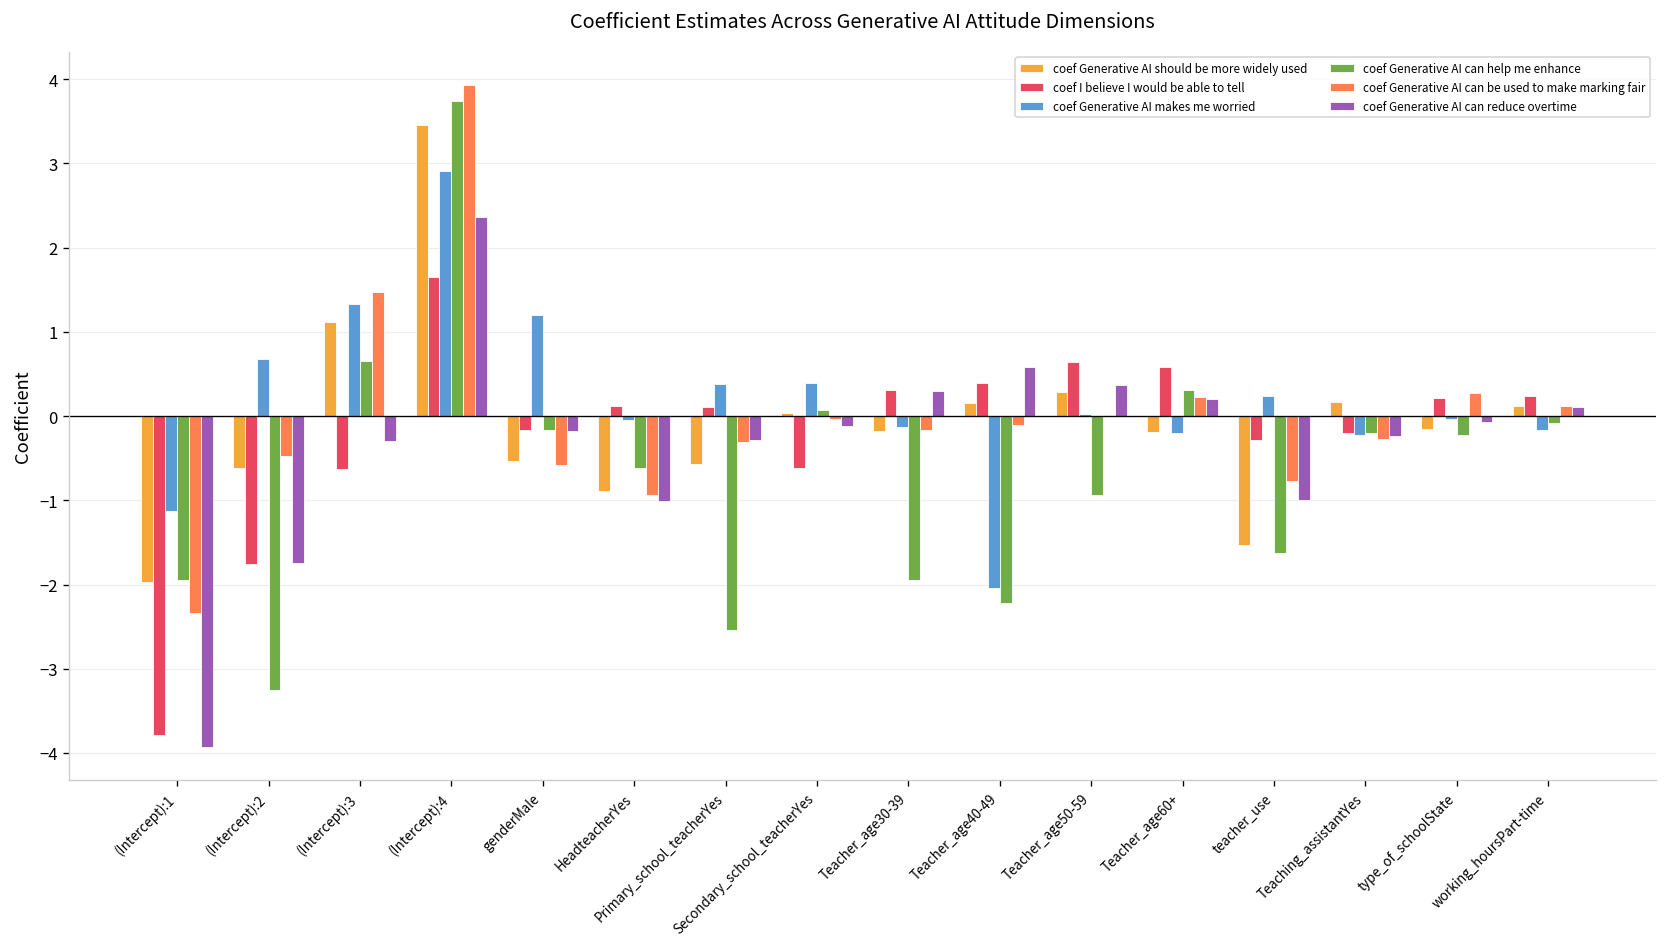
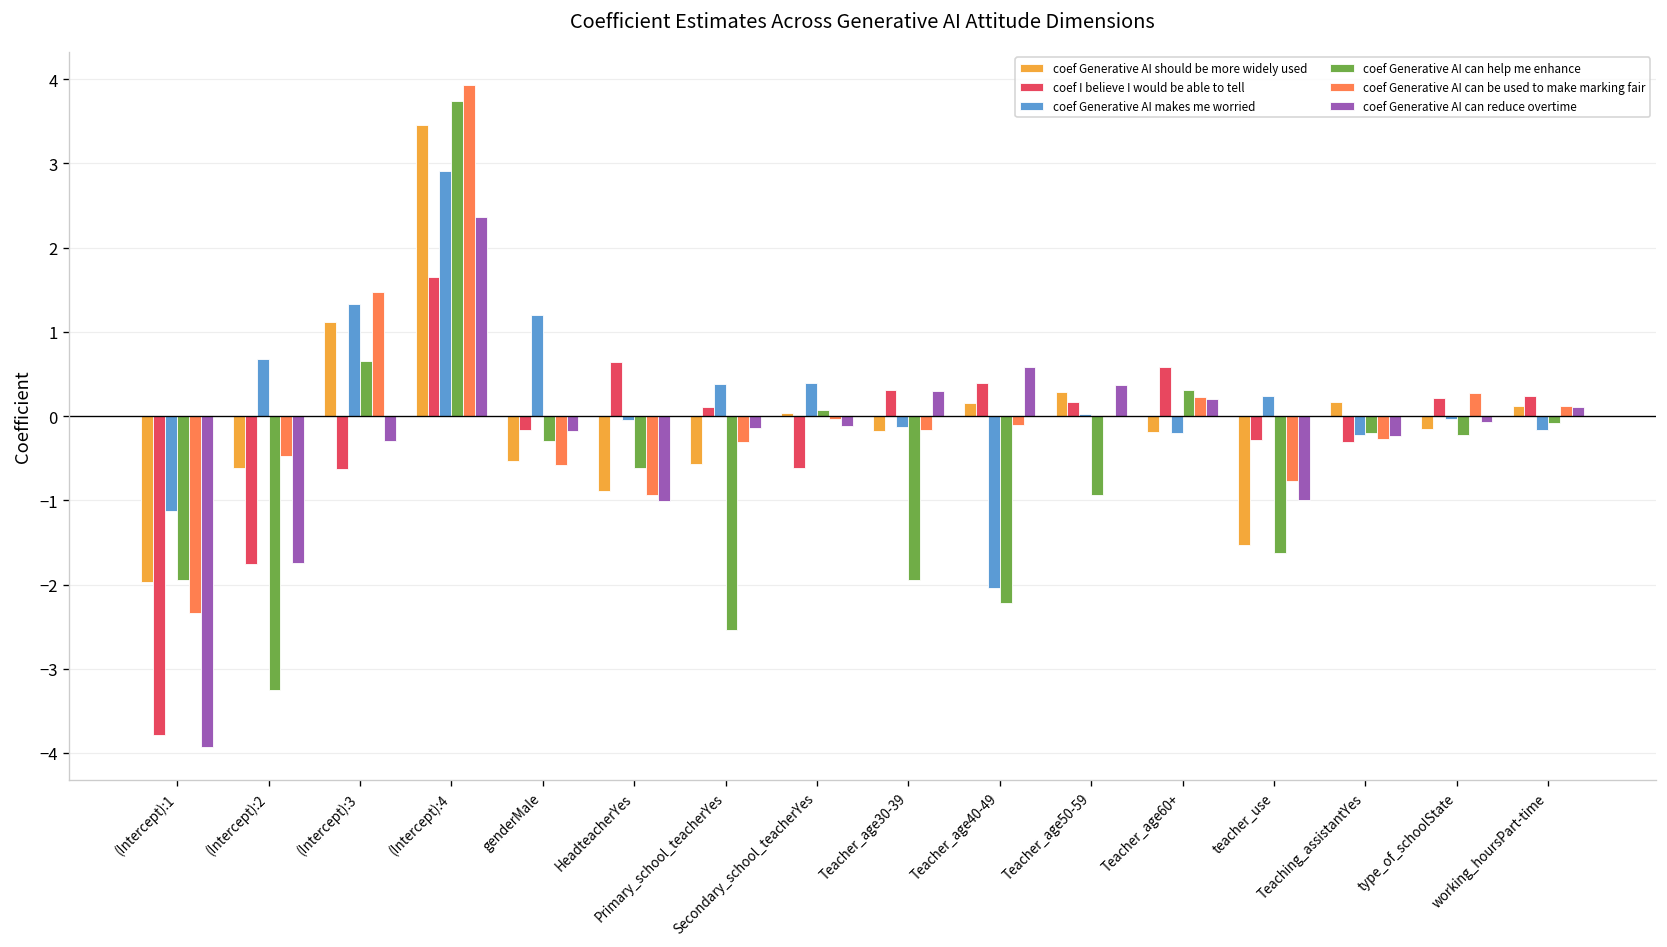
coef Generative AI can help me enhance, genderMale: -0.2 -> -0.3
coef I believe I would be able to tell, HeadteacherYes: 0.1 -> 0.6
coef Generative AI can reduce overtime, Primary_school_teacherYes: -0.3 -> -0.1
coef I believe I would be able to tell, Teacher_age50-59: 0.6 -> 0.2
coef I believe I would be able to tell, Teaching_assistantYes: -0.2 -> -0.3
